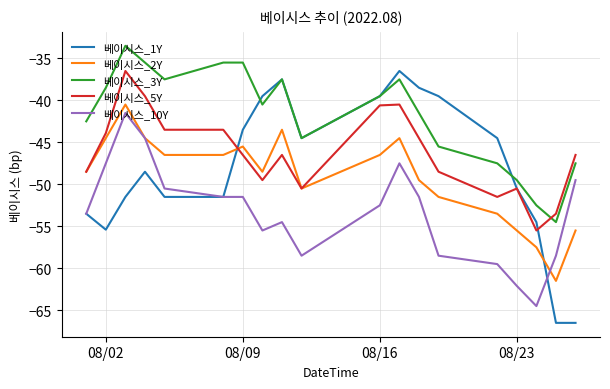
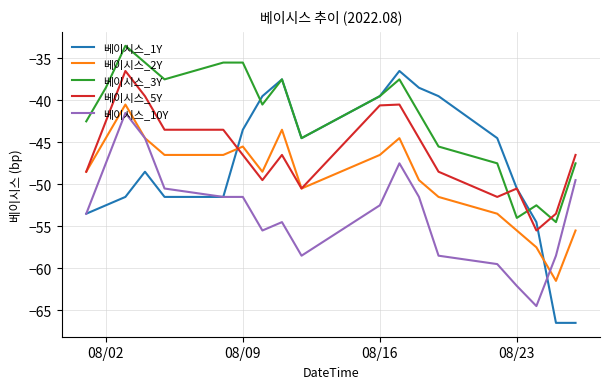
베이시스_1Y, 08/02: -55 -> -53
베이시스_5Y, 08/02: -44 -> -43
베이시스_3Y, 08/23: -50 -> -54
